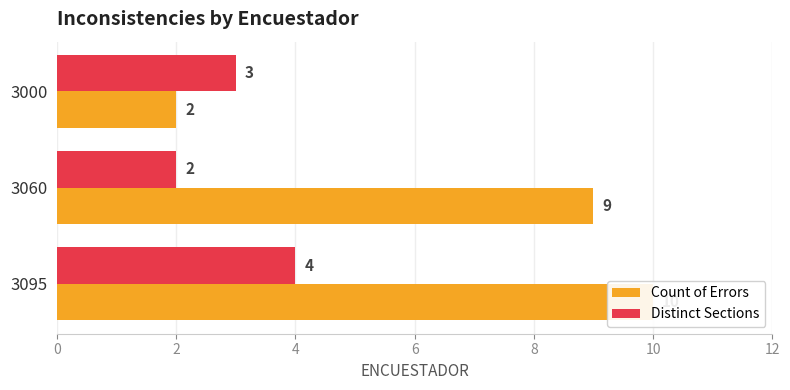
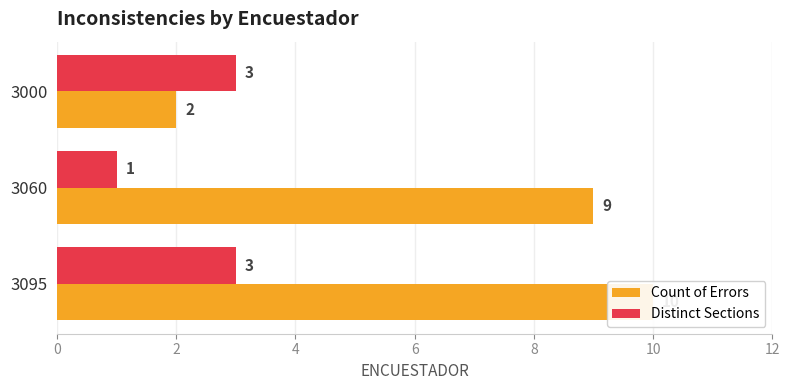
Distinct Sections, 3060: 2 -> 1
Distinct Sections, 3095: 4 -> 3
